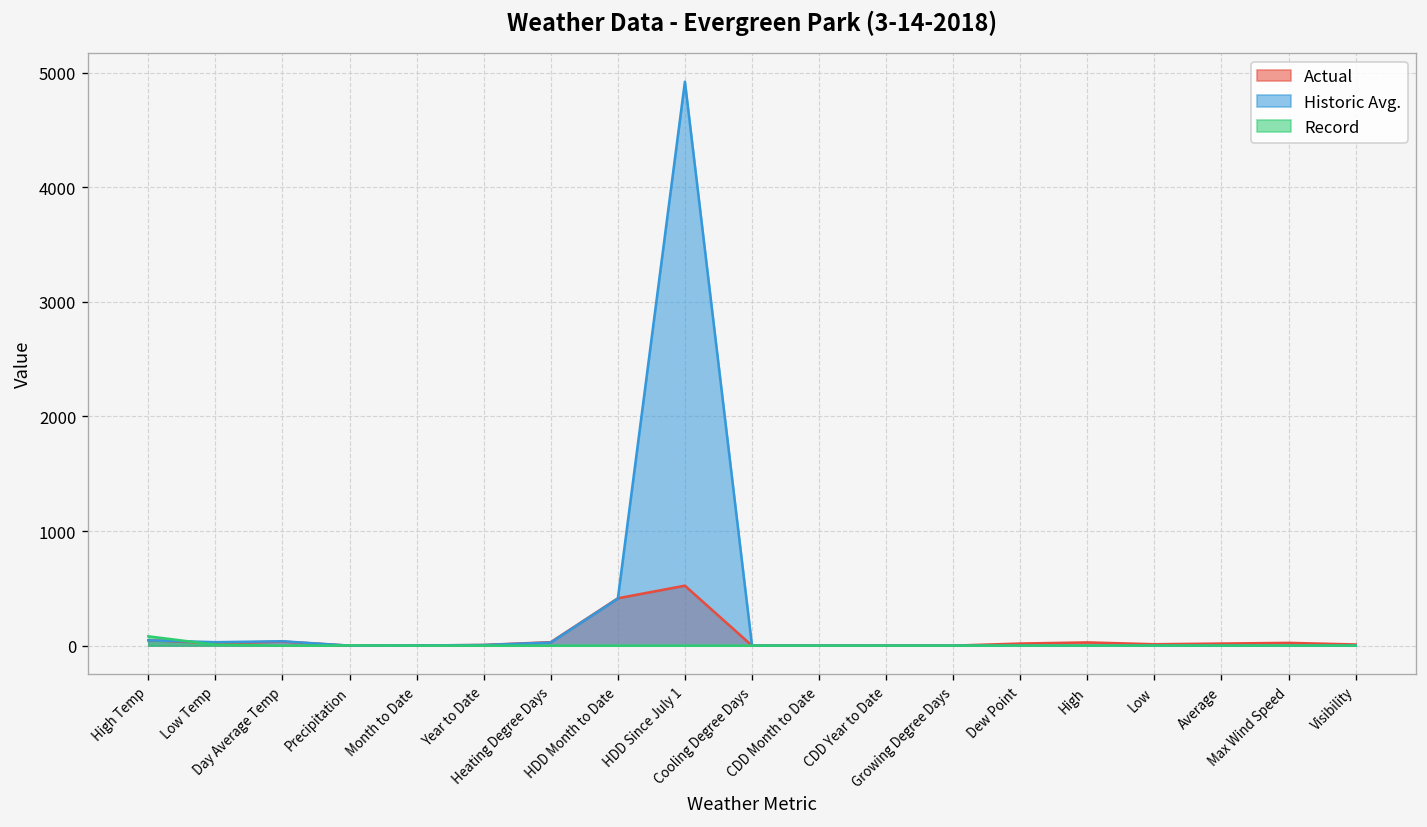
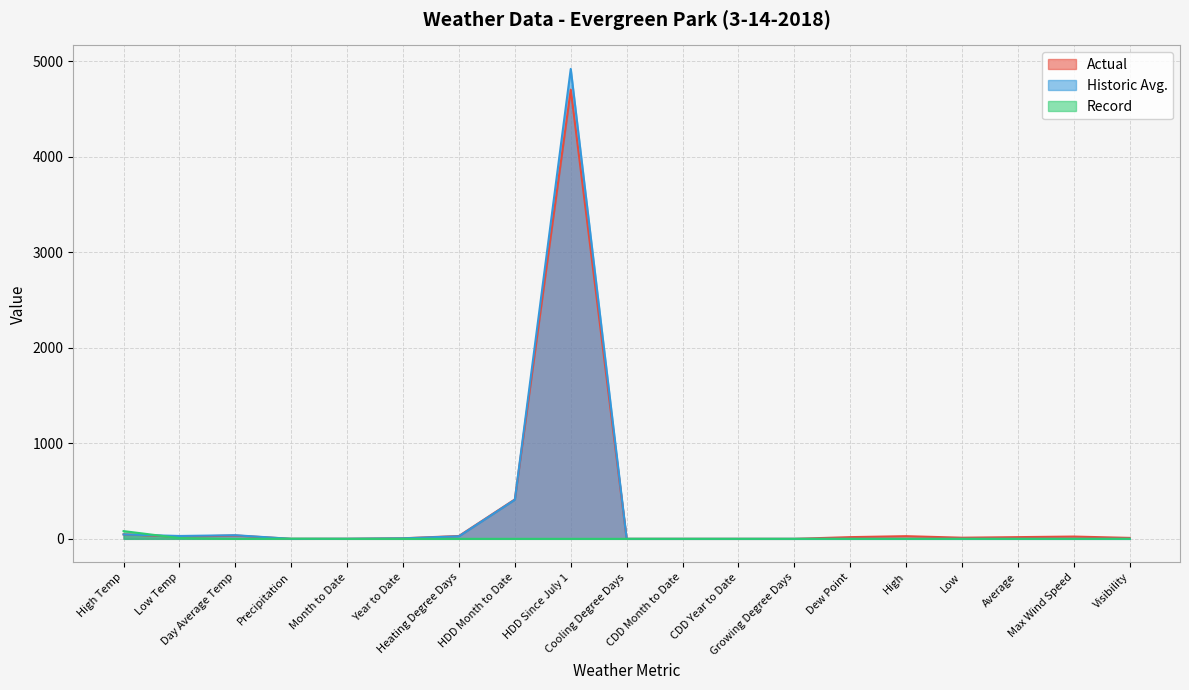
Actual, HDD Since July 1: 500 -> 4700
